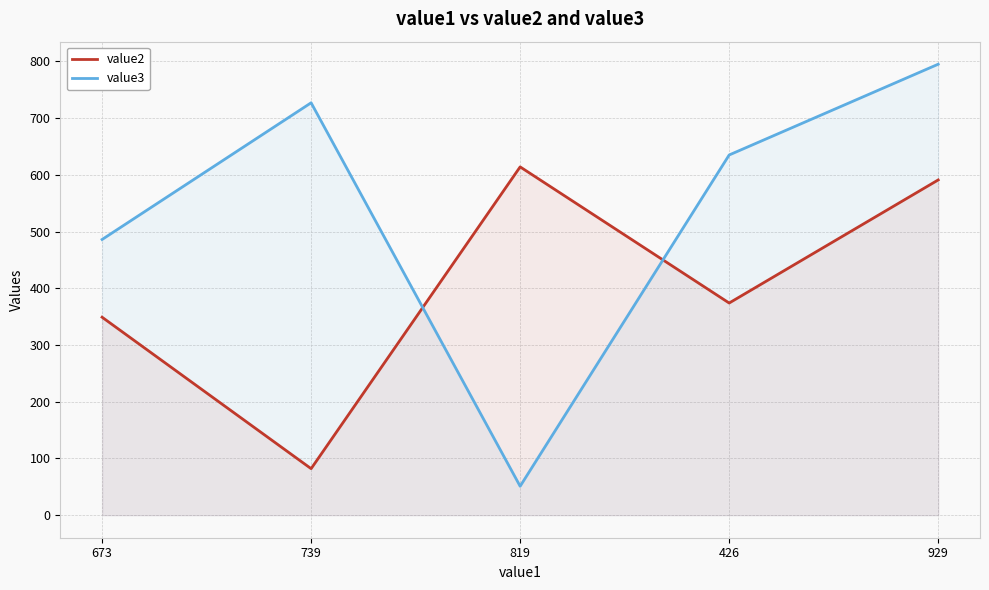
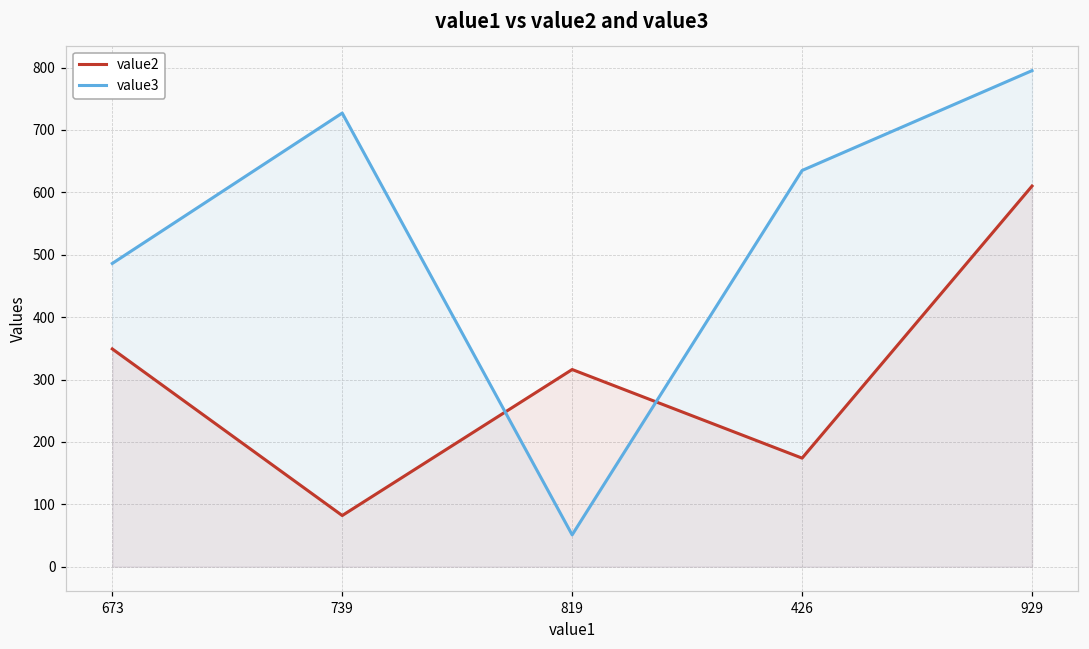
value2, 819: 610 -> 320
value2, 426: 370 -> 170
value2, 929: 590 -> 610
